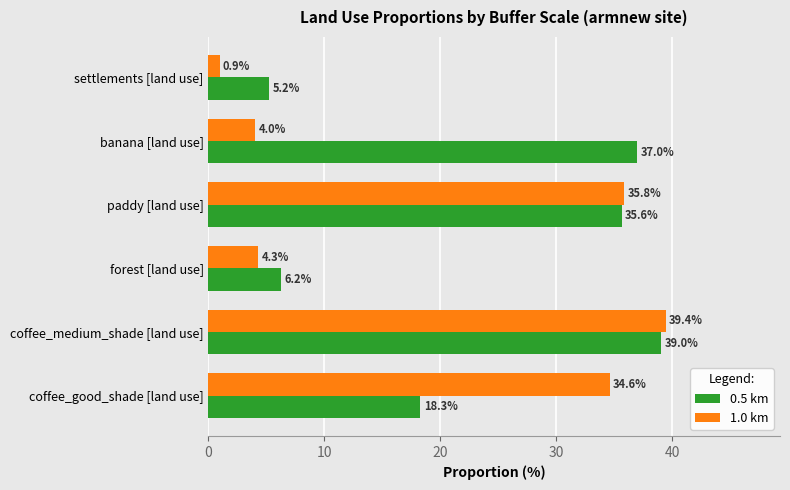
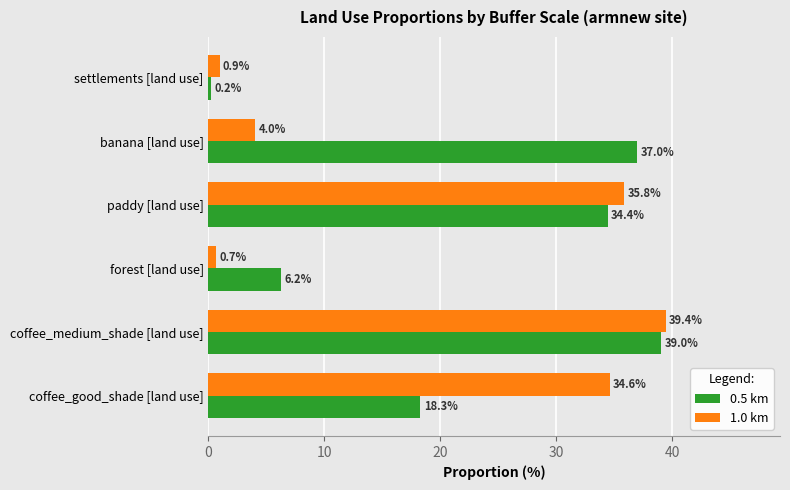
0.5 km, settlements [land use]: 5.2% -> 0.2%
0.5 km, paddy [land use]: 35.6% -> 34.4%
1.0 km, forest [land use]: 4.3% -> 0.7%
